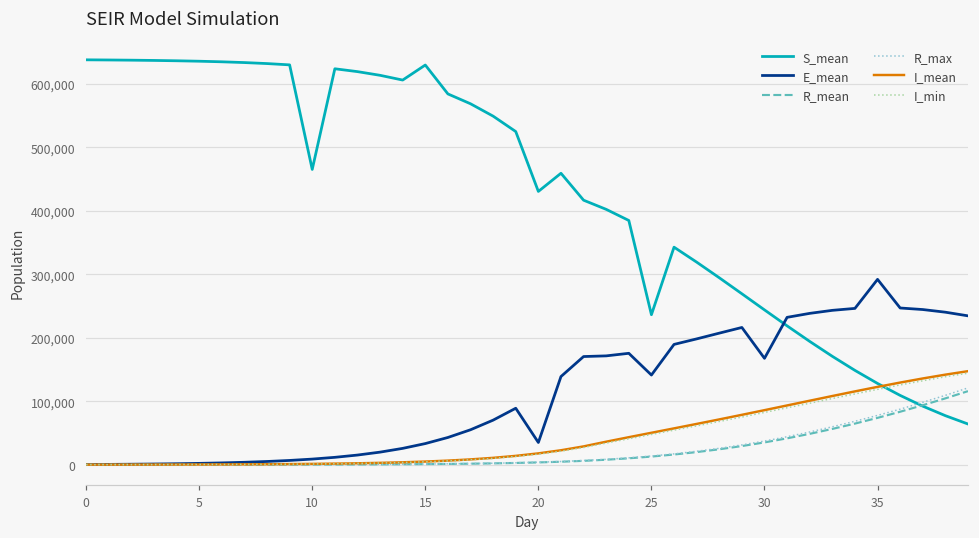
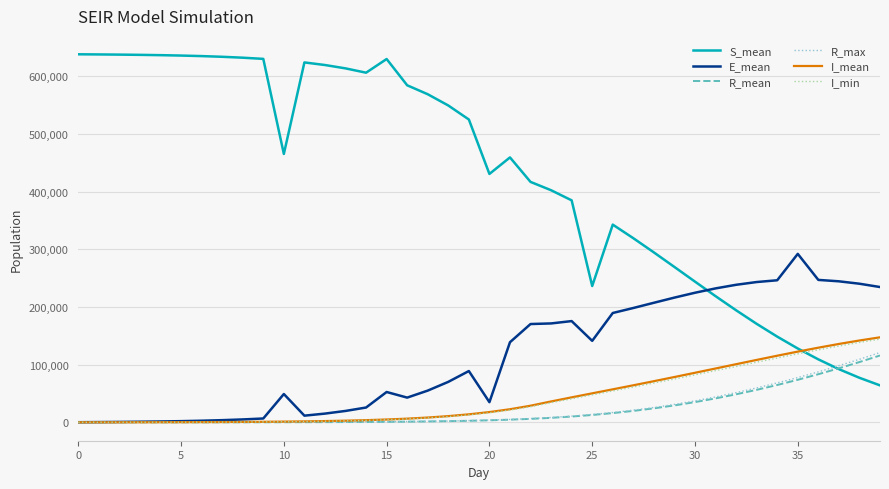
E_mean, 10: 10,000 -> 50,000
E_mean, 15: 30,000 -> 50,000
E_mean, 30: 170,000 -> 220,000
